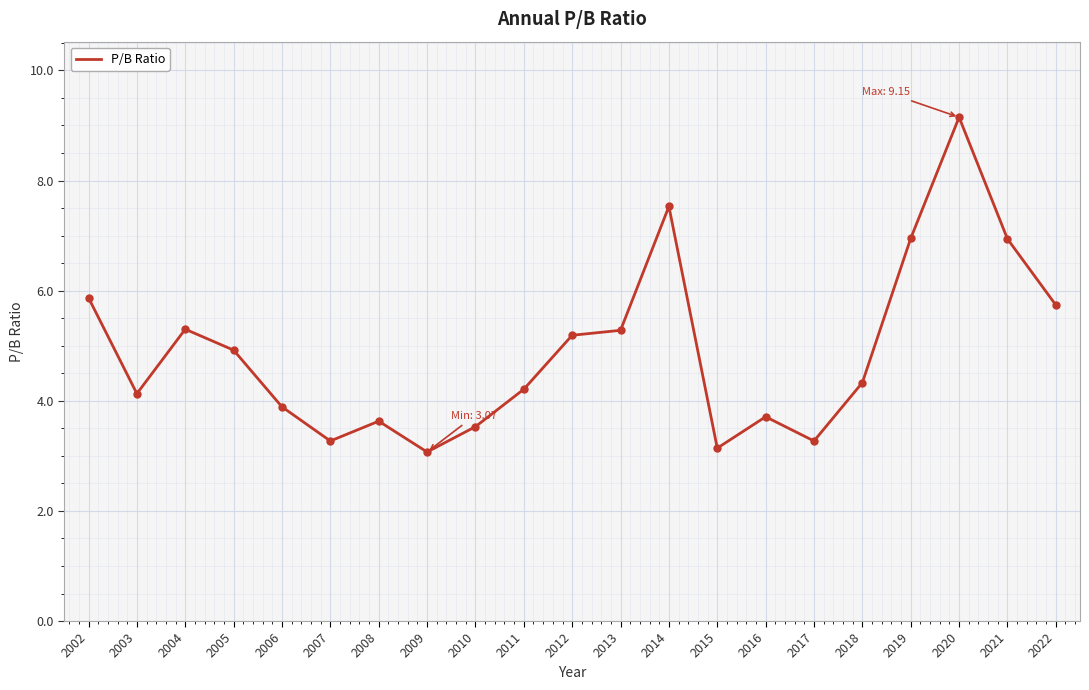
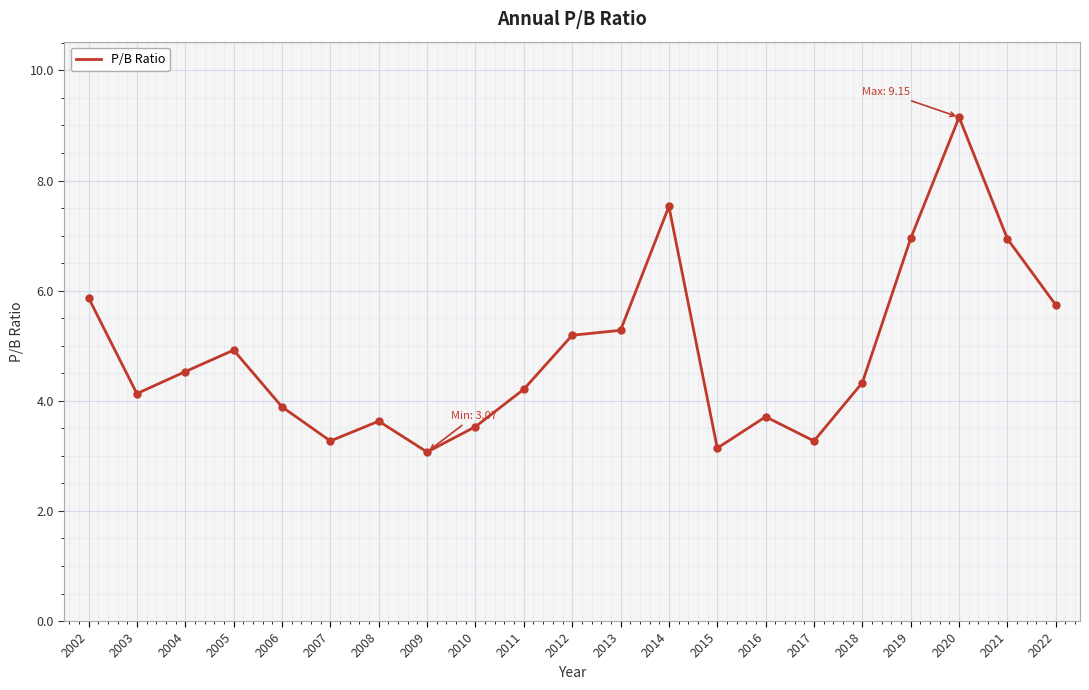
2004: 5.3 -> 4.5
